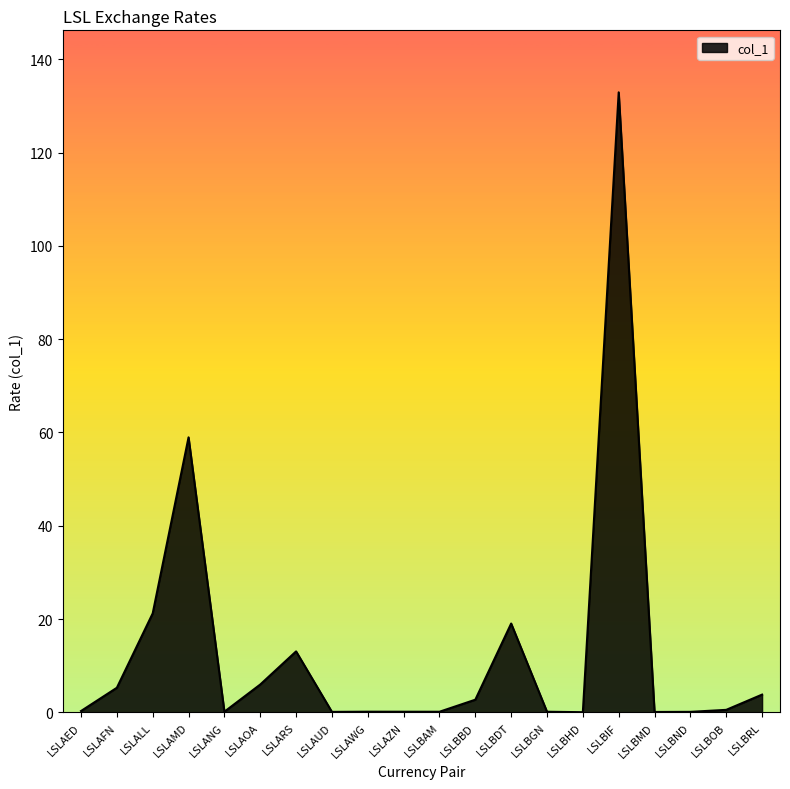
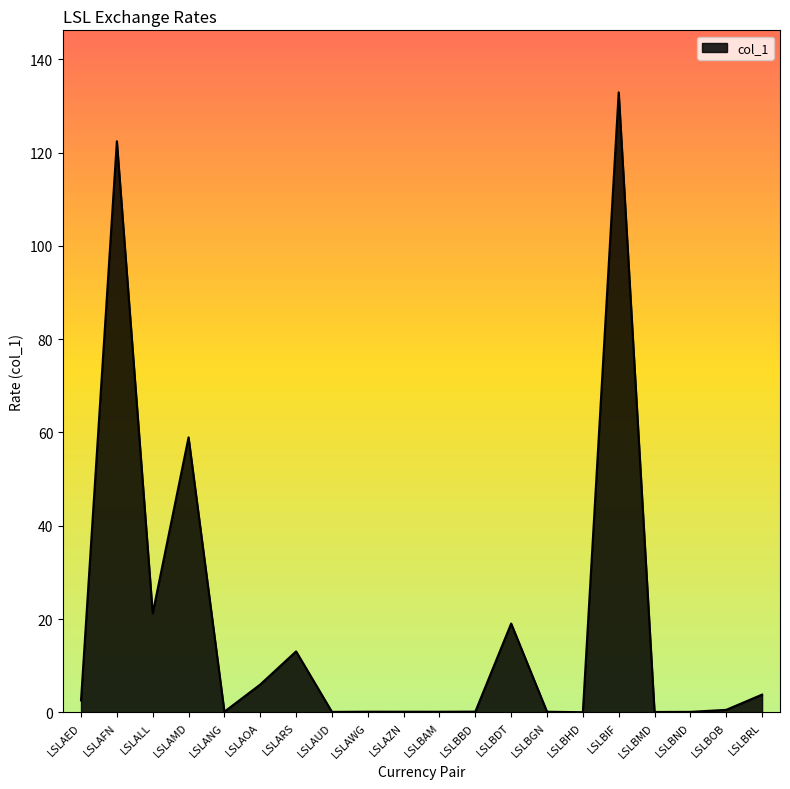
LSLAED: 0 -> 3
LSLAFN: 5 -> 122
LSLBBD: 3 -> 0
